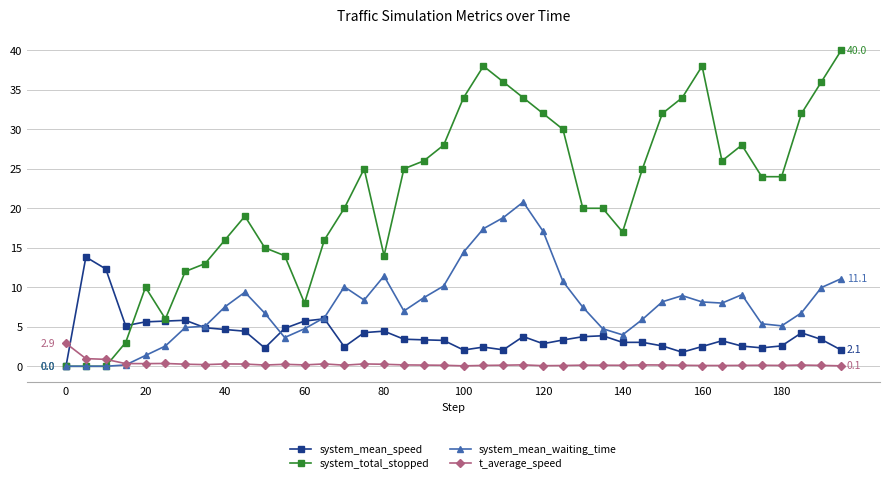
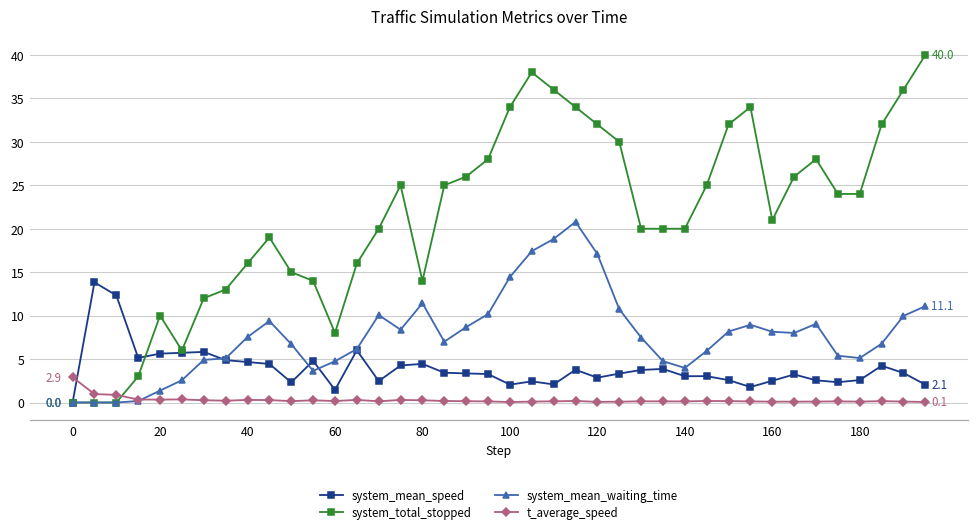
system_mean_speed, 60: 6 -> 1
system_total_stopped, 140: 17 -> 20
system_total_stopped, 160: 38 -> 21
